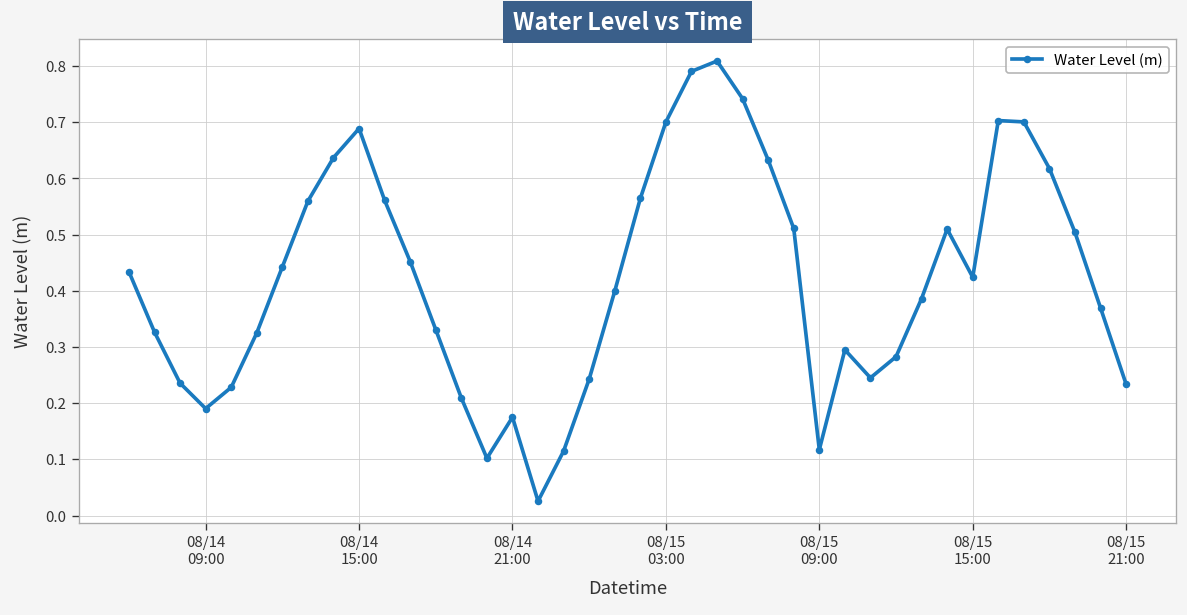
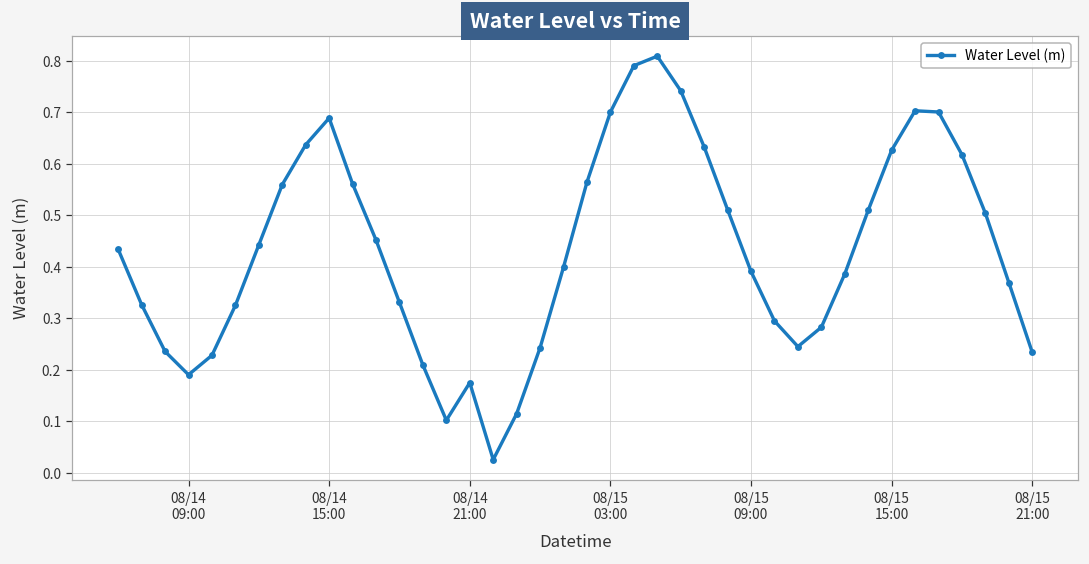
08/15 09:00: 0.12 -> 0.39
08/15 15:00: 0.42 -> 0.63
